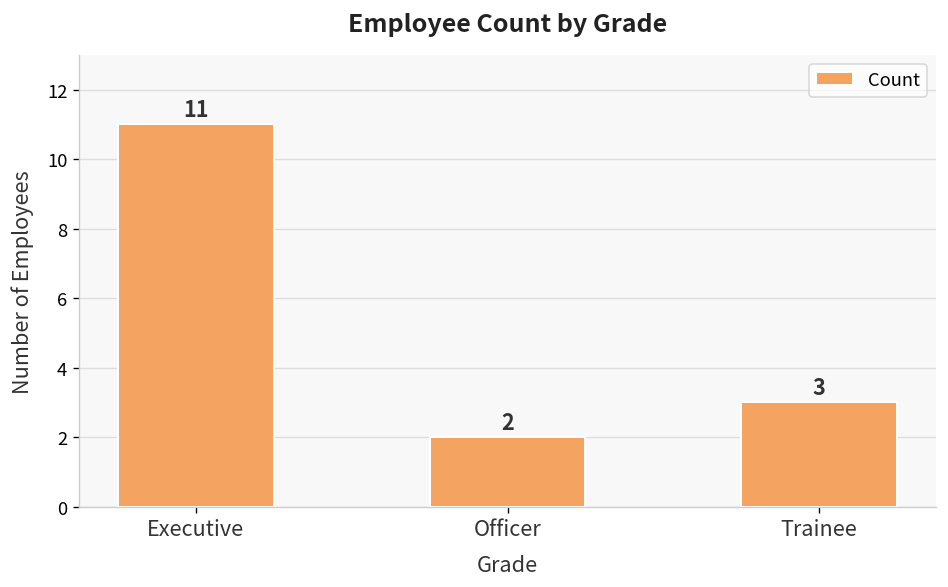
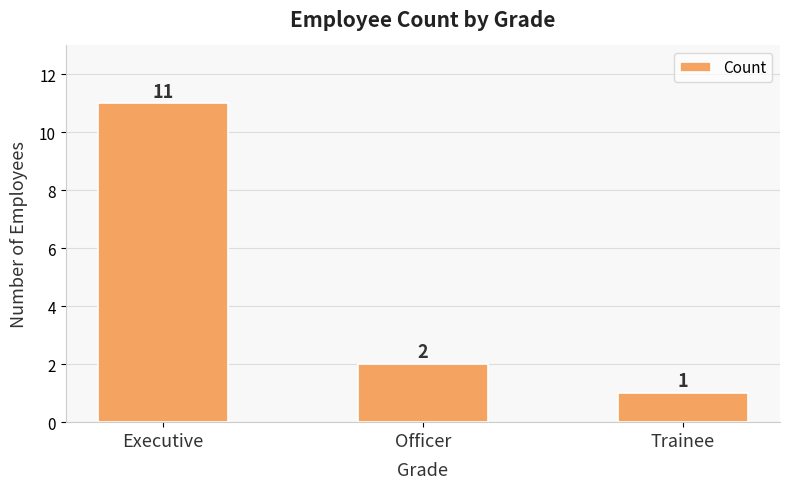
Trainee: 3 -> 1
